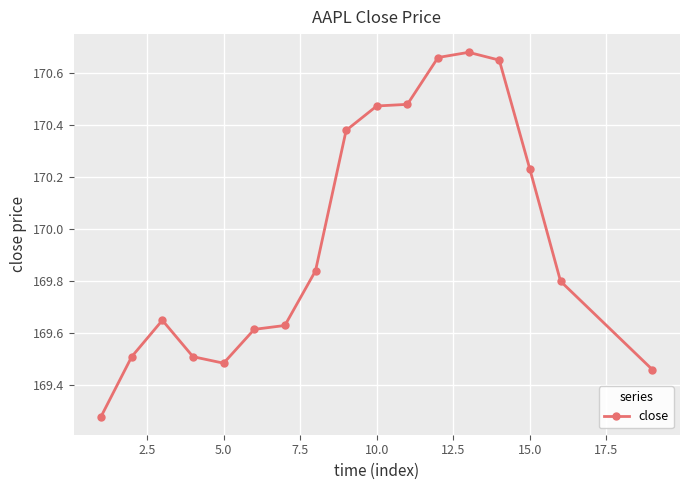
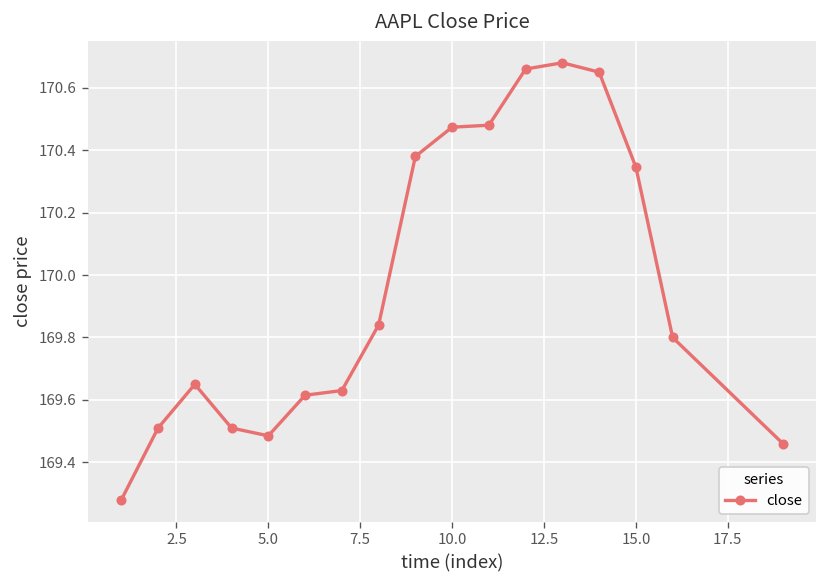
15.0: 170.23 -> 170.35
